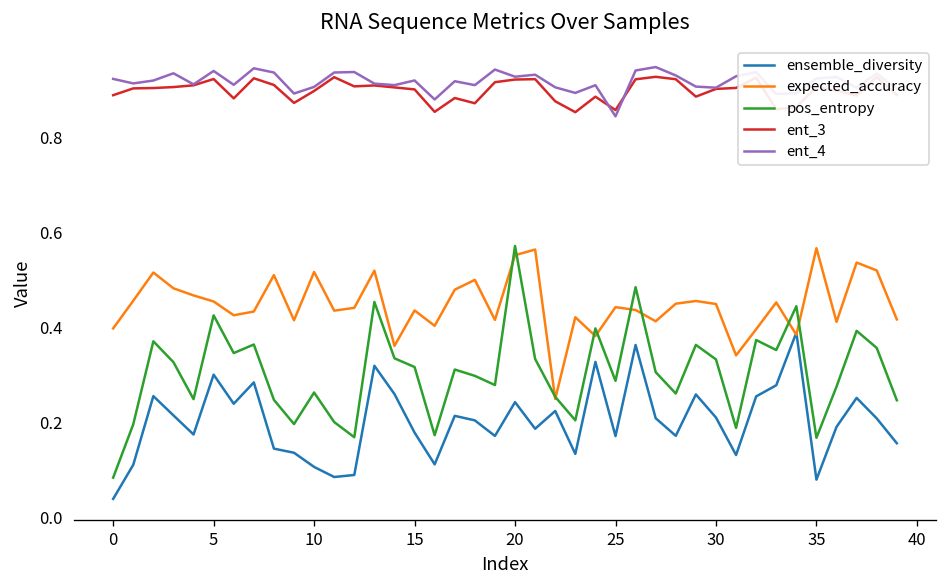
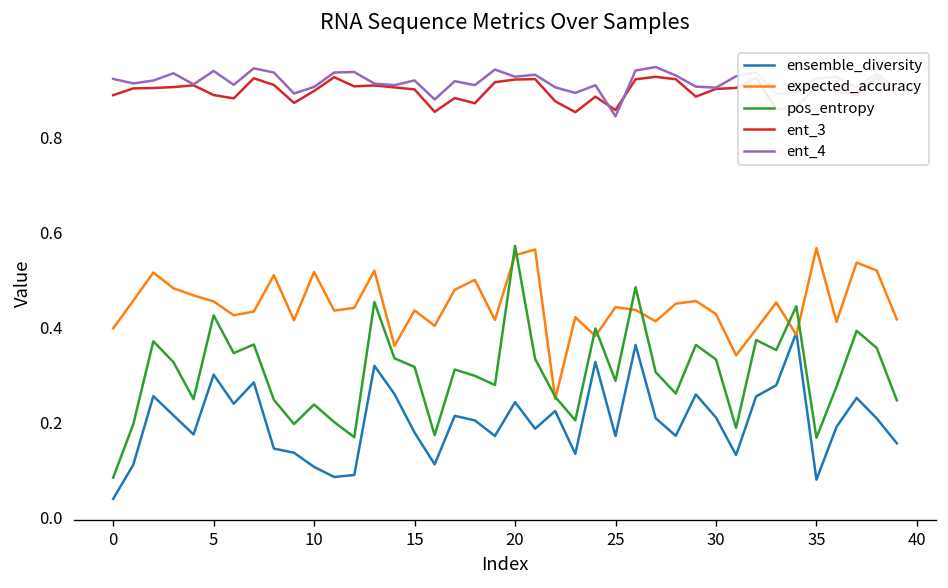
ent_3, 5: 0.92 -> 0.89
pos_entropy, 10: 0.26 -> 0.24
expected_accuracy, 30: 0.45 -> 0.43
